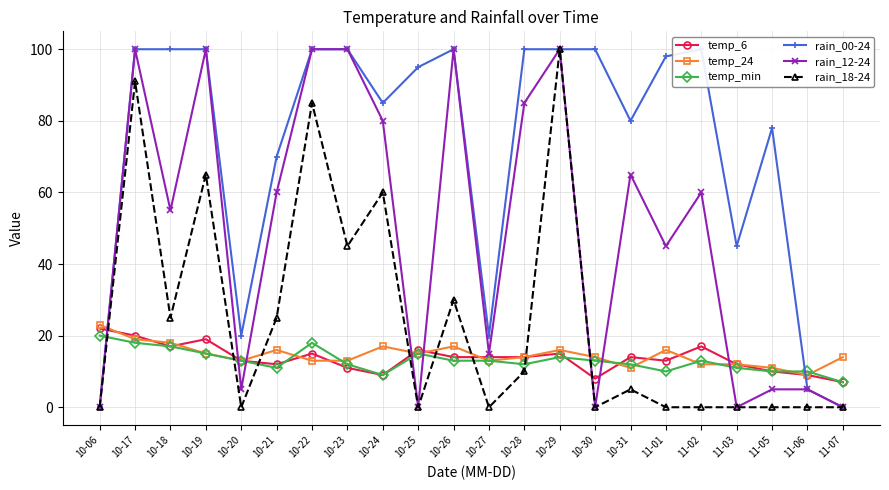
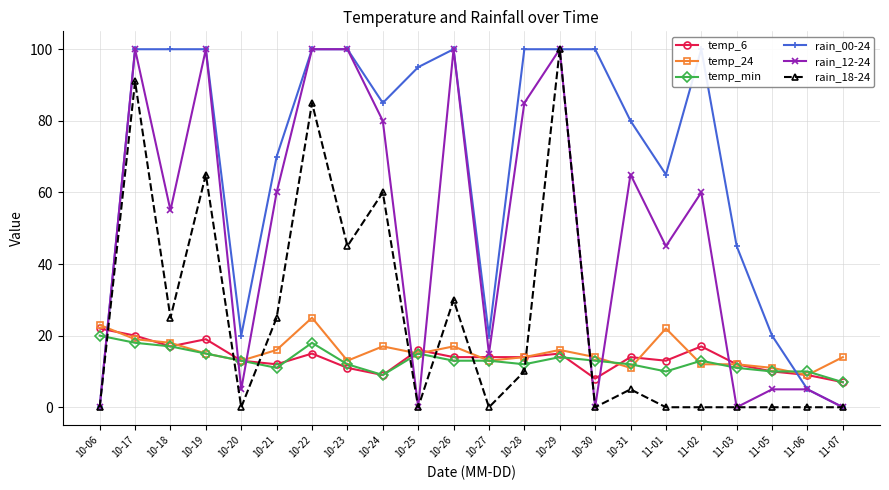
temp_24, 10-22: 13 -> 25
temp_24, 11-01: 16 -> 22
rain_00-24, 11-01: 98 -> 65
rain_00-24, 11-05: 78 -> 20
